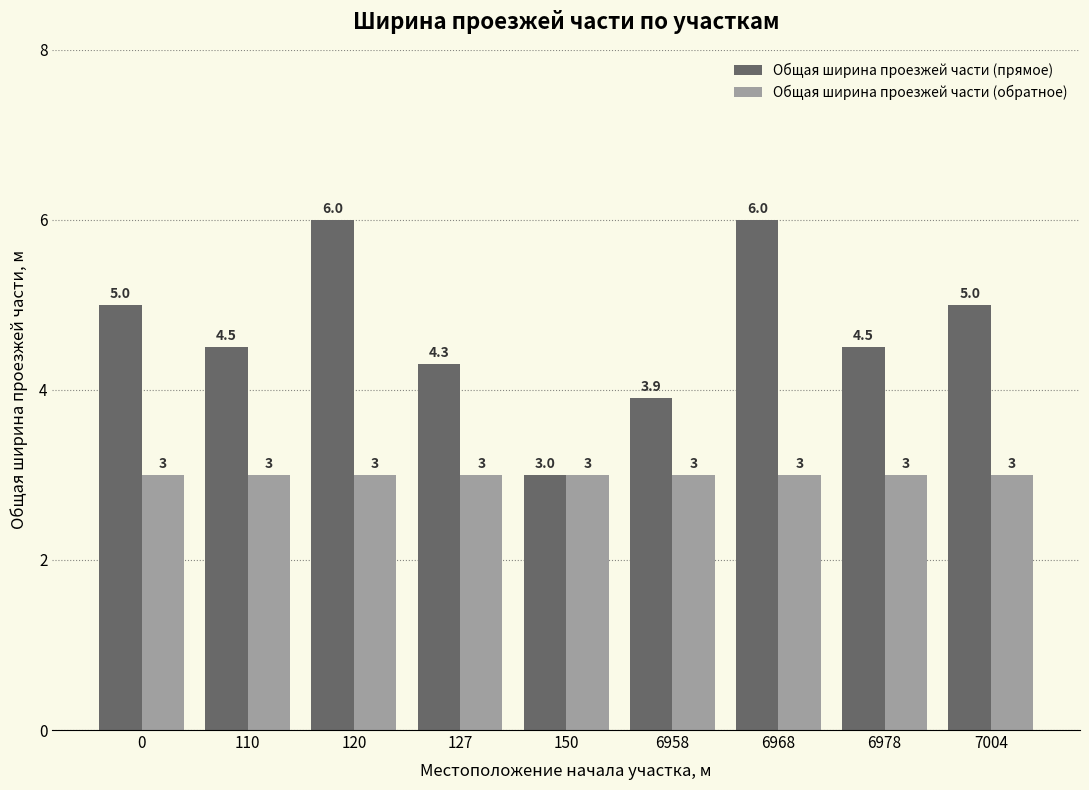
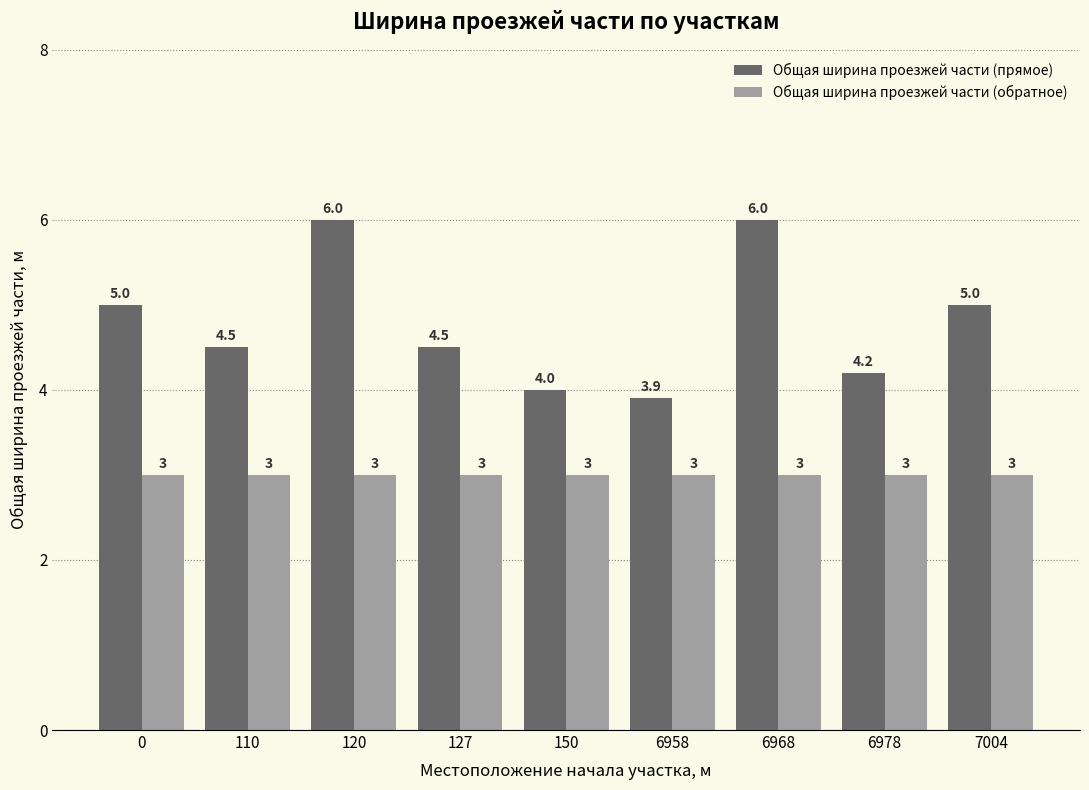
Общая ширина проезжей части (прямое), 127: 4.3 -> 4.5
Общая ширина проезжей части (прямое), 150: 3.0 -> 4.0
Общая ширина проезжей части (прямое), 6978: 4.5 -> 4.2
